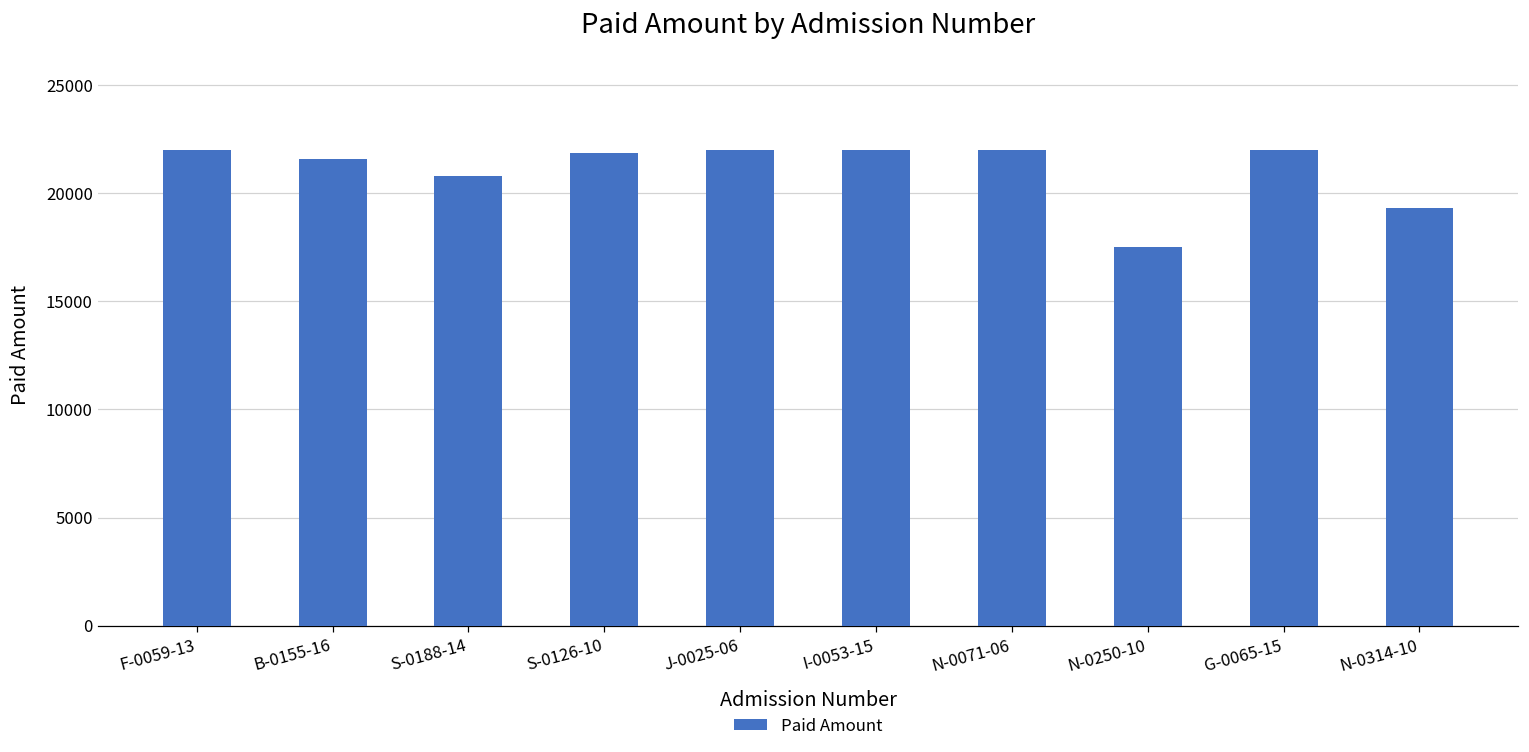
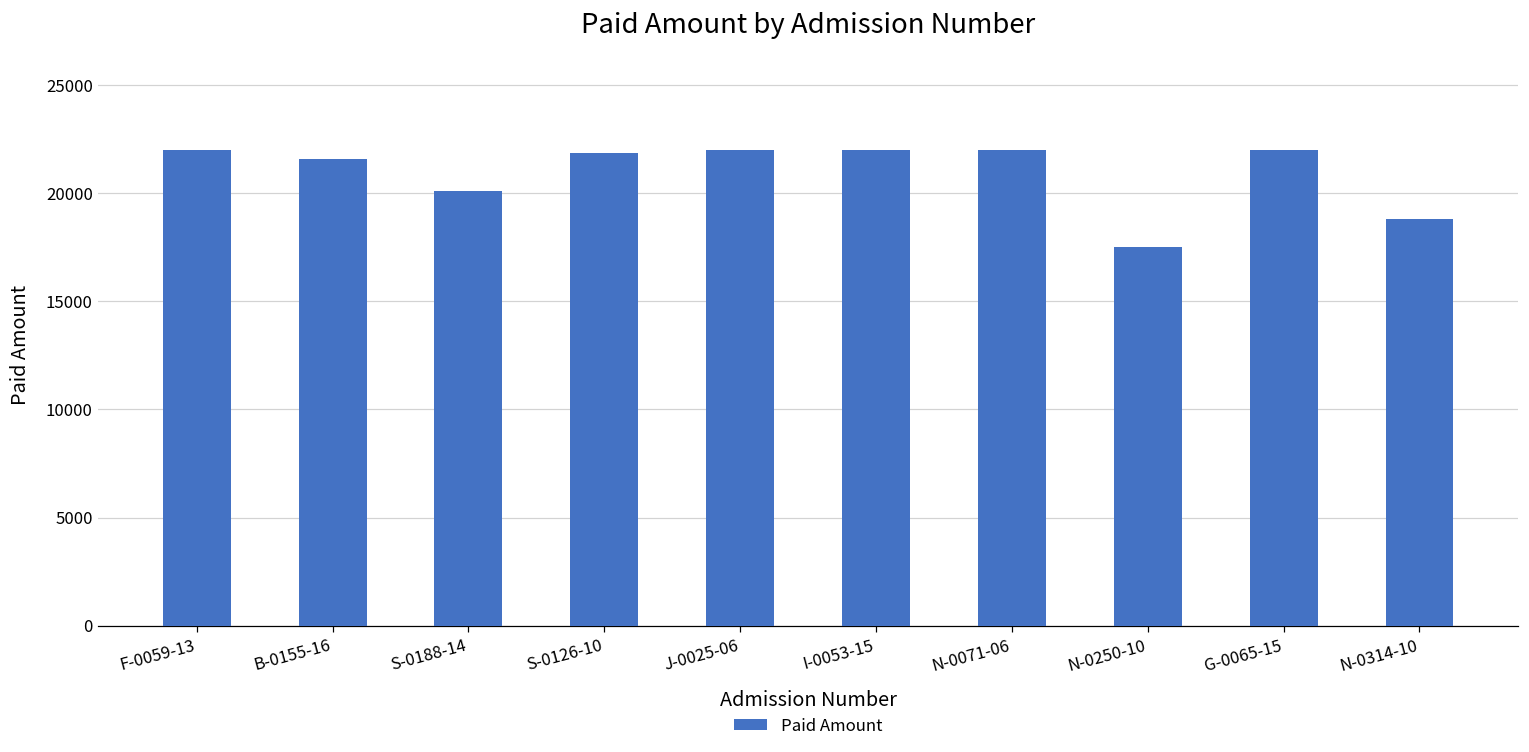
S-0188-14: 20800 -> 20100
N-0314-10: 19300 -> 18800
